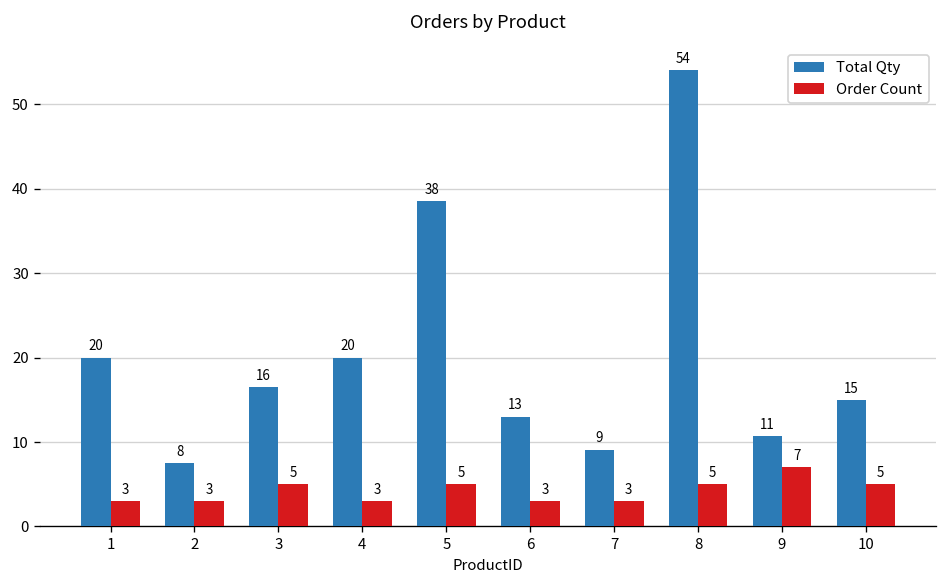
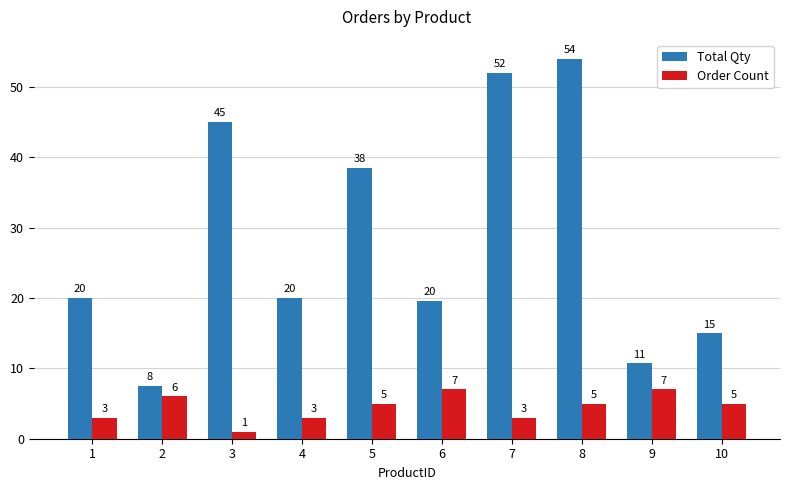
Order Count, 2: 3 -> 6
Total Qty, 3: 16 -> 45
Order Count, 3: 5 -> 1
Total Qty, 6: 13 -> 20
Order Count, 6: 3 -> 7
Total Qty, 7: 9 -> 52
